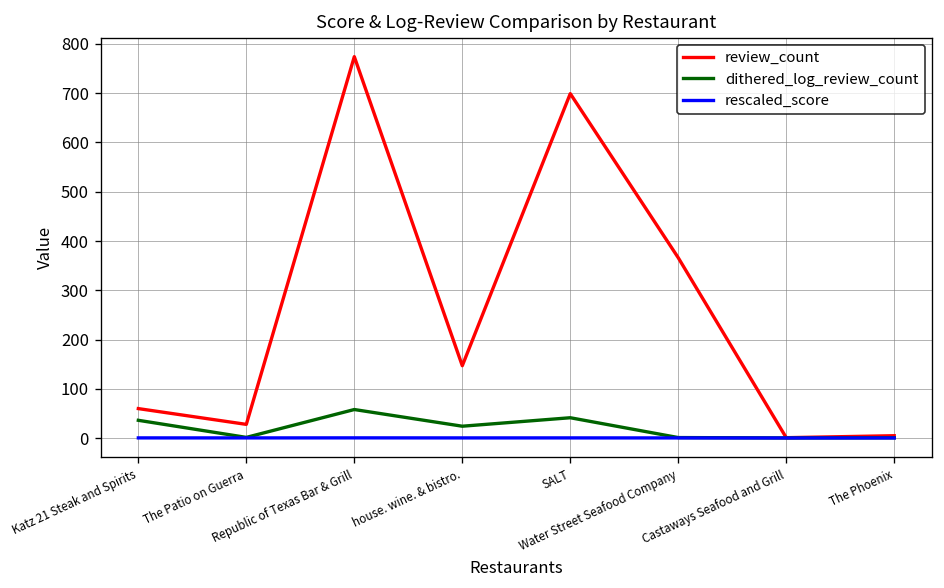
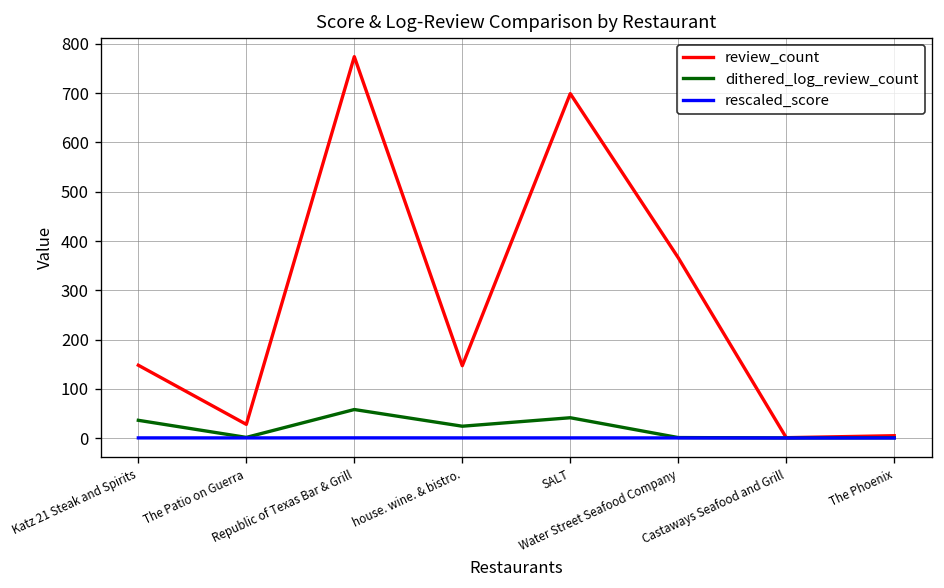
review_count, Katz 21 Steak and Spirits: 60 -> 150
